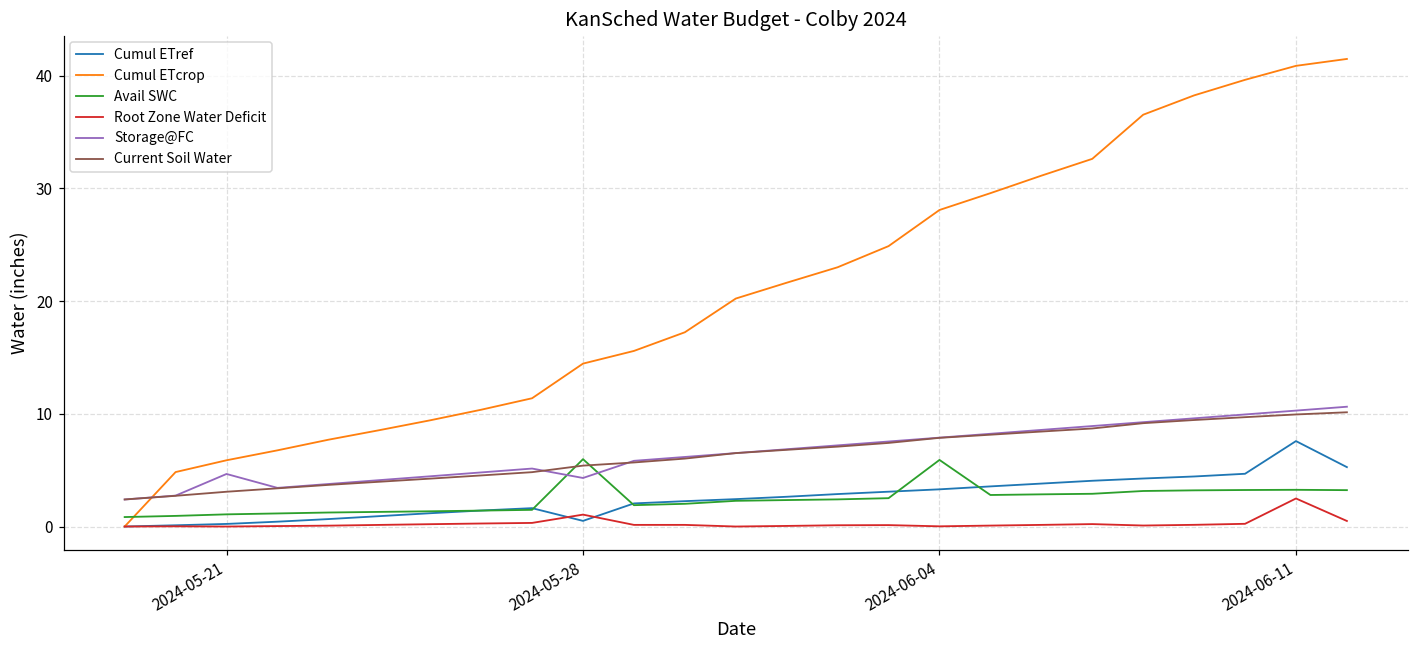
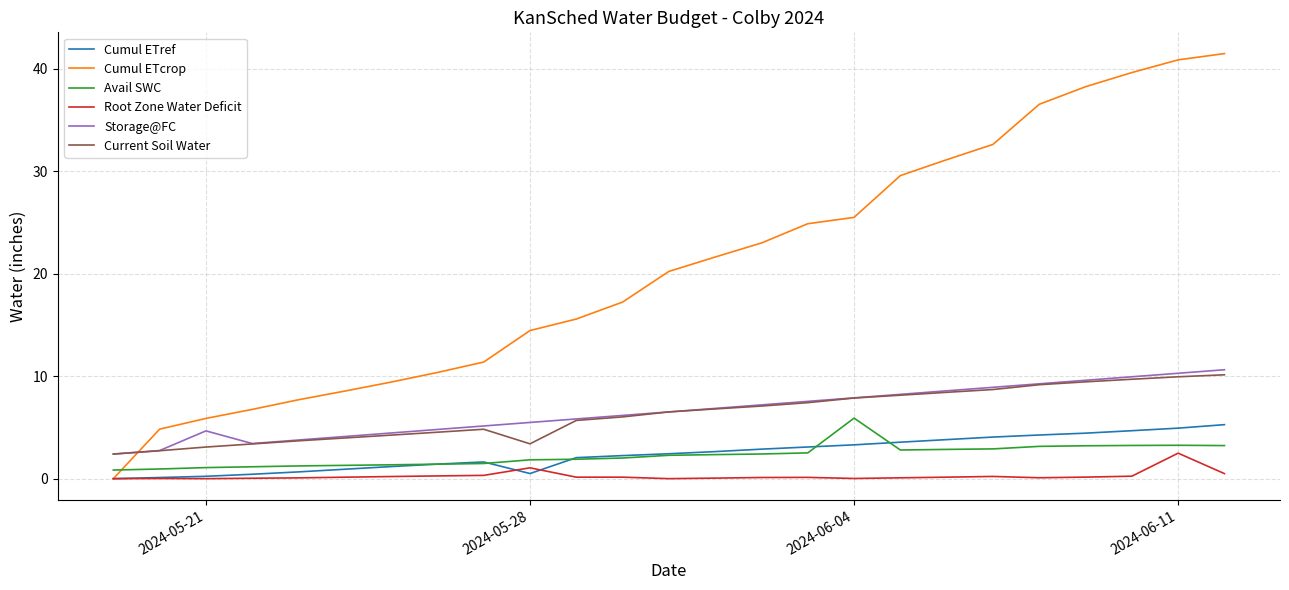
Avail SWC, 2024-05-28: 6.0 -> 1.8
Storage@FC, 2024-05-28: 4.3 -> 5.5
Current Soil Water, 2024-05-28: 5.4 -> 3.4
Cumul ETcrop, 2024-06-04: 28.1 -> 25.5
Cumul ETref, 2024-06-11: 7.6 -> 4.9
